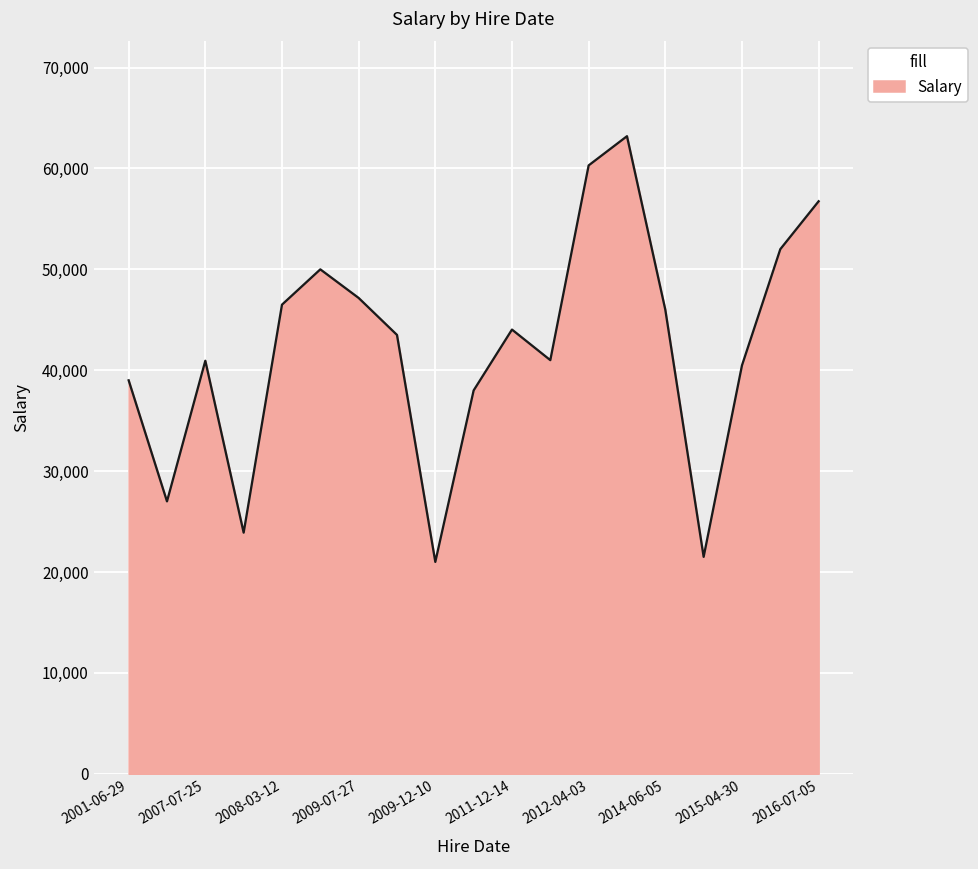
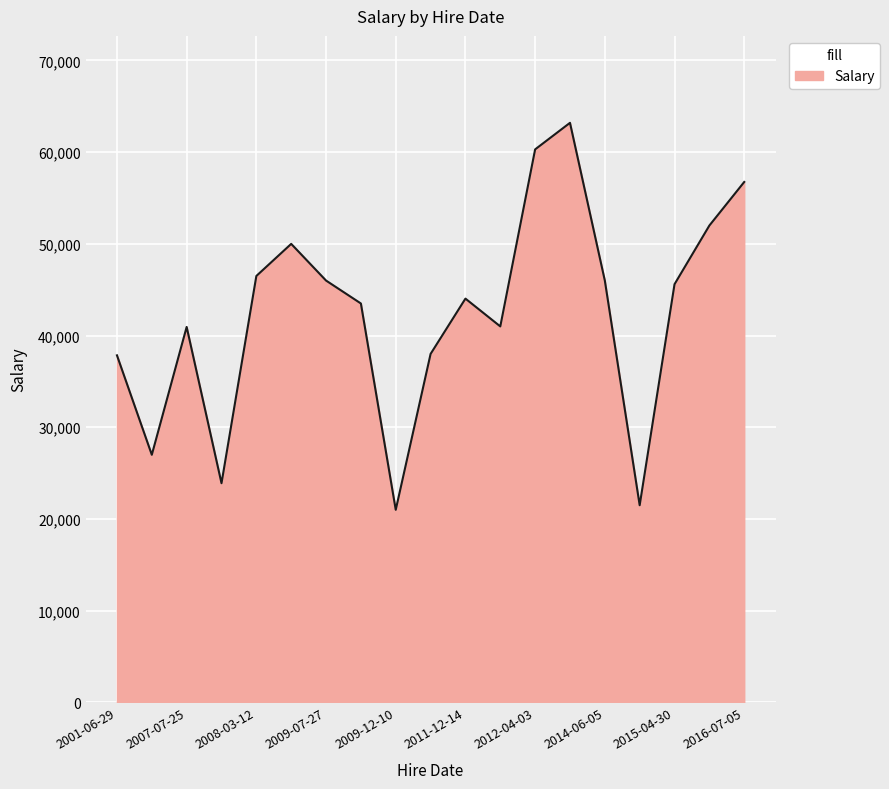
2001-06-29: 39,000 -> 38,000
2009-07-27: 47,000 -> 46,000
2015-04-30: 40,000 -> 46,000
